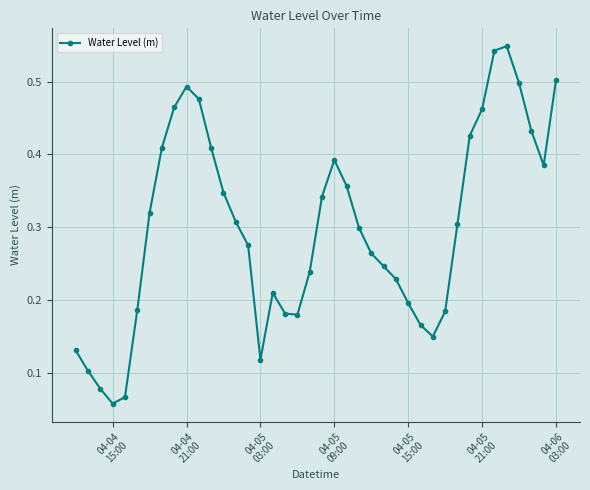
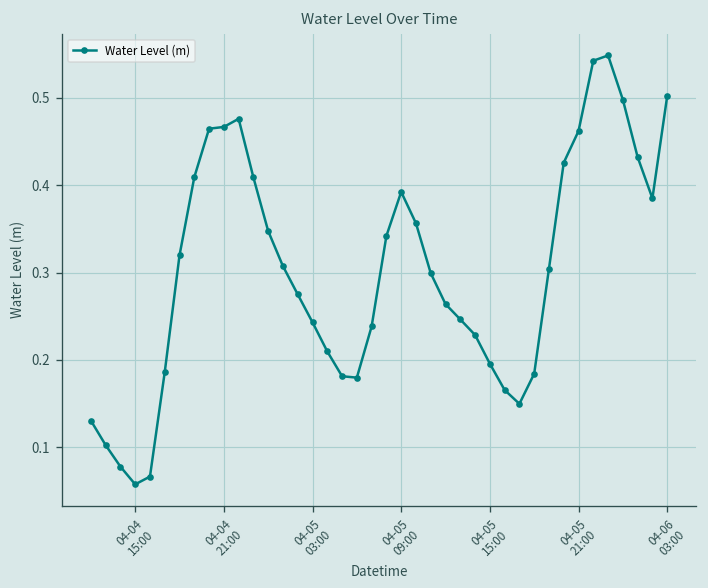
04-04 21:00: 0.49 -> 0.47
04-05 03:00: 0.12 -> 0.24
